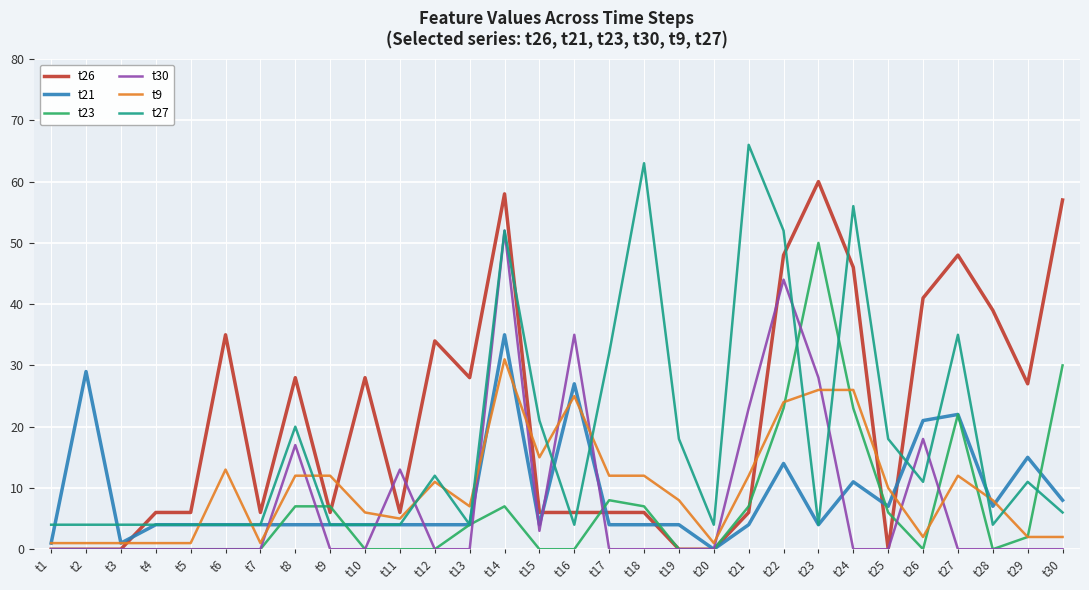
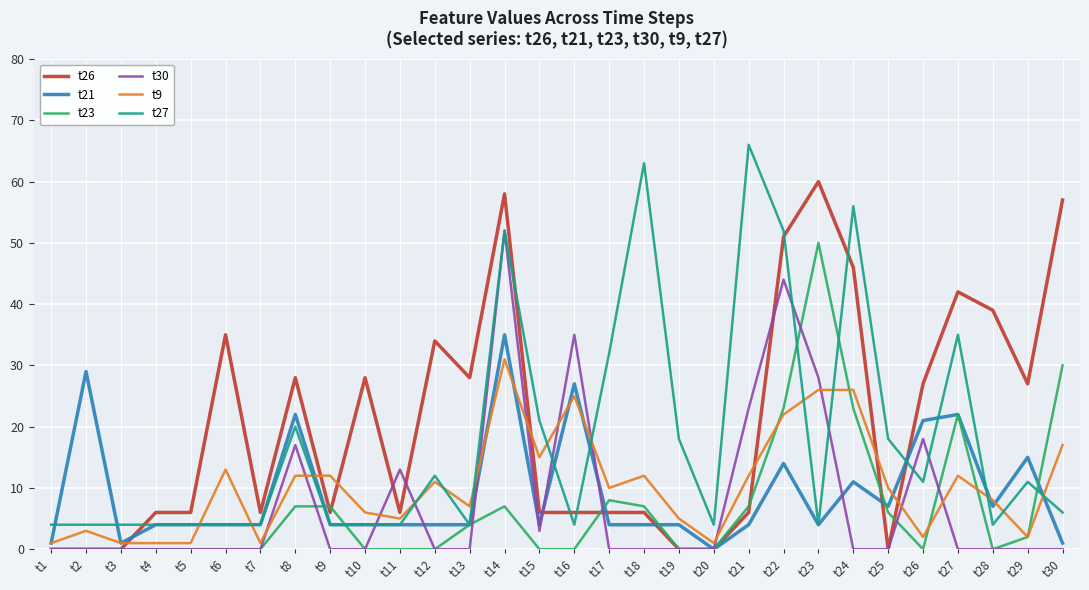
t9, t2: 1 -> 3
t21, t8: 4 -> 22
t9, t17: 12 -> 10
t9, t19: 8 -> 5
t26, t22: 48 -> 51
t9, t22: 24 -> 22
t26, t26: 41 -> 27
t26, t27: 48 -> 42
t21, t30: 8 -> 1
t9, t30: 2 -> 17
